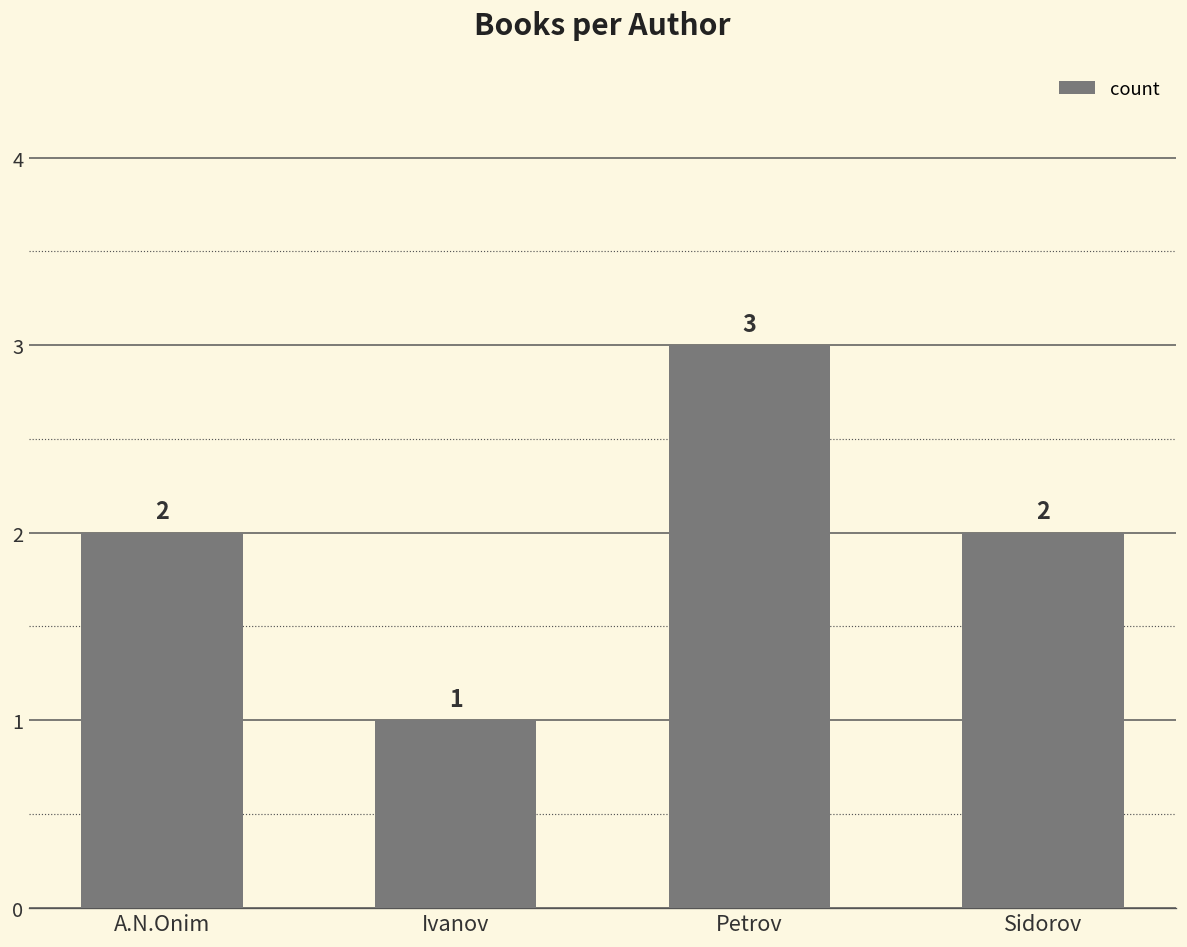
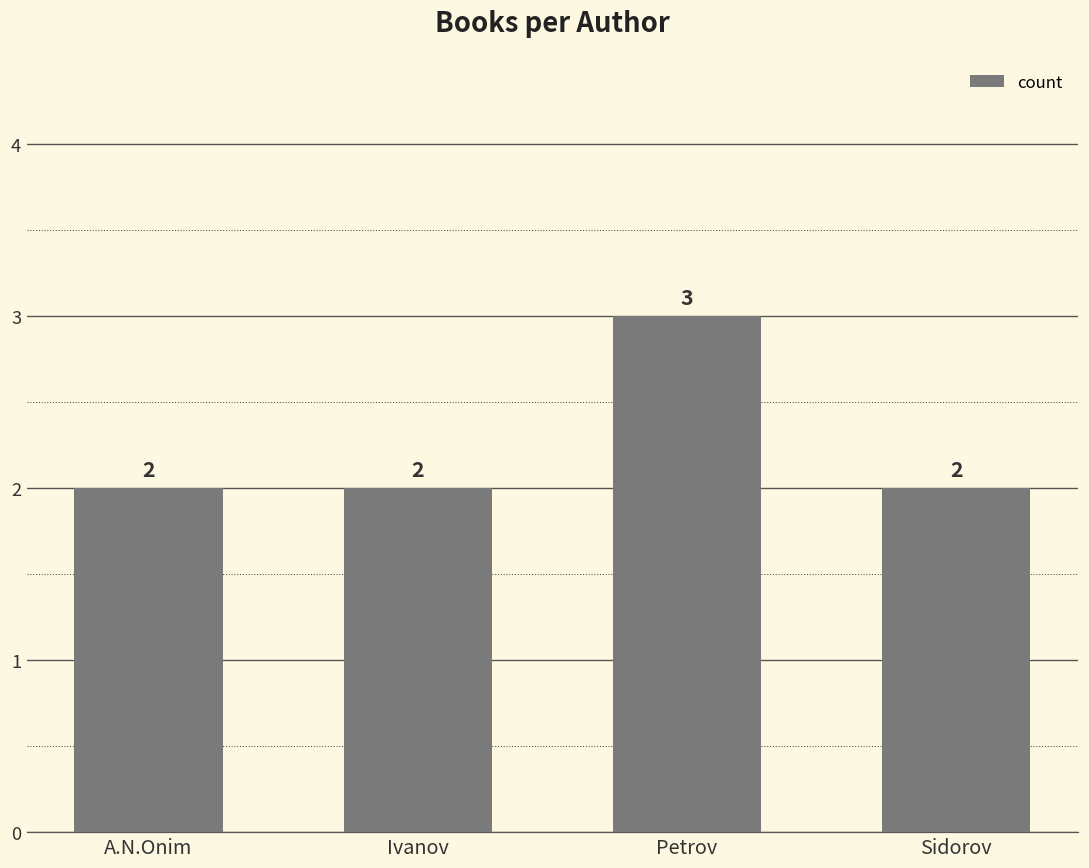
Ivanov: 1 -> 2
